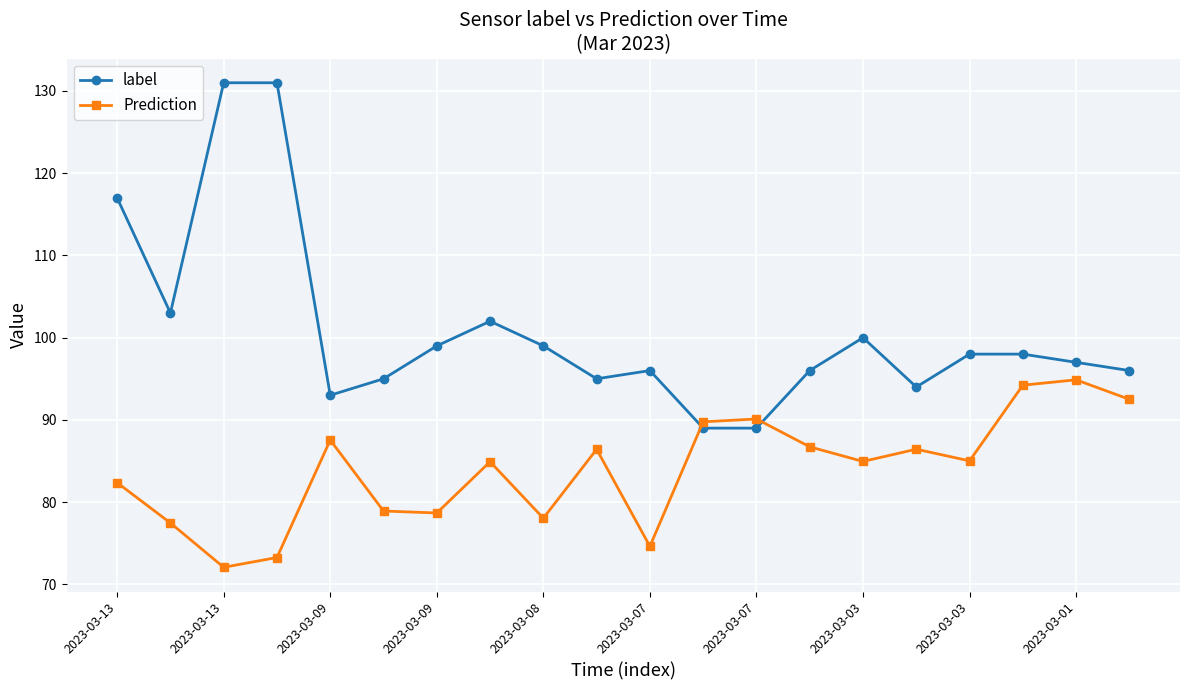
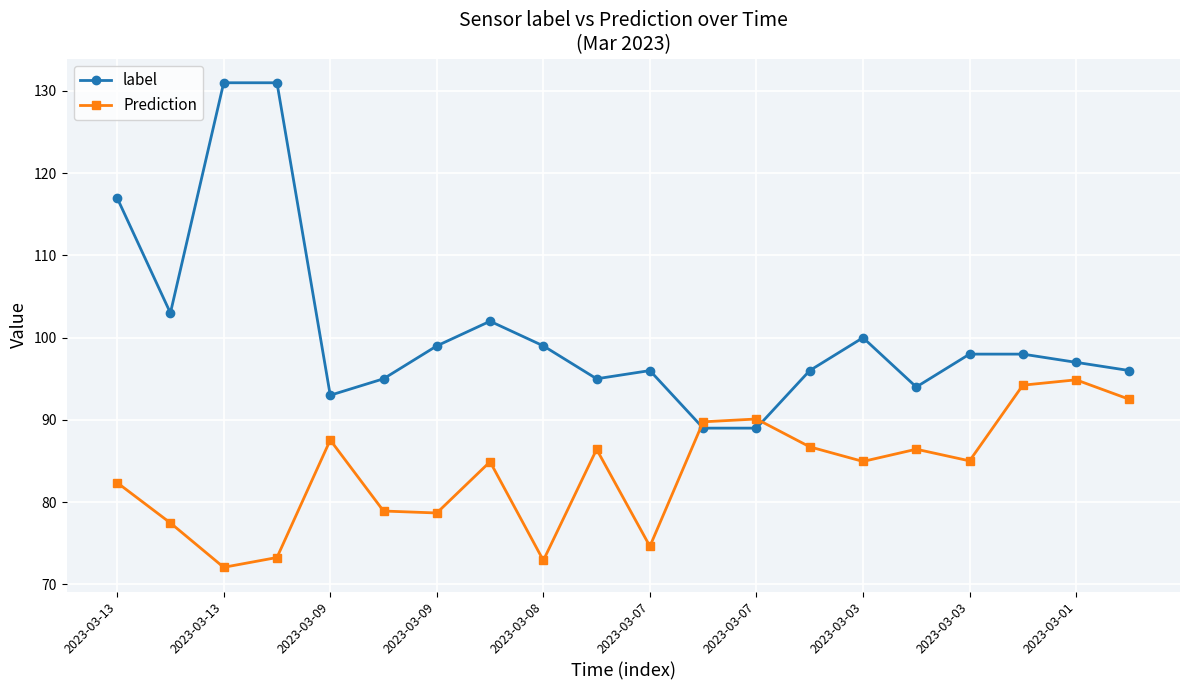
Prediction, 2023-03-08: 78 -> 73
